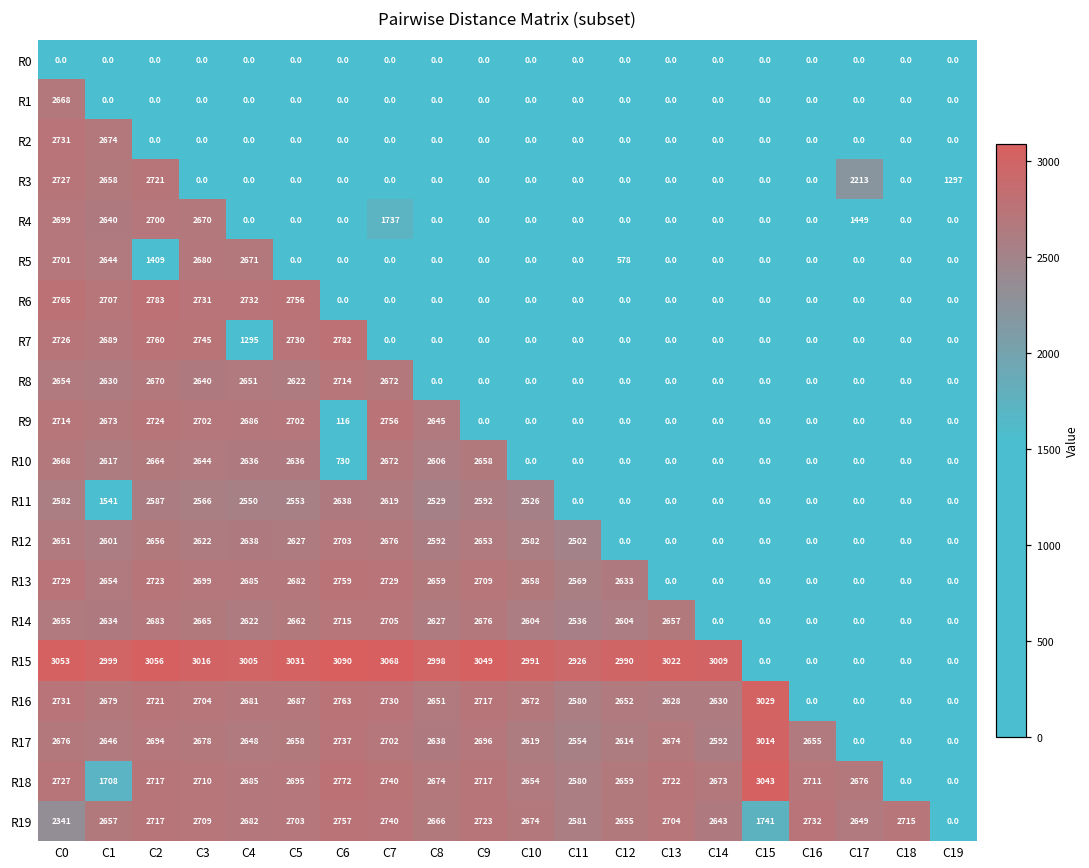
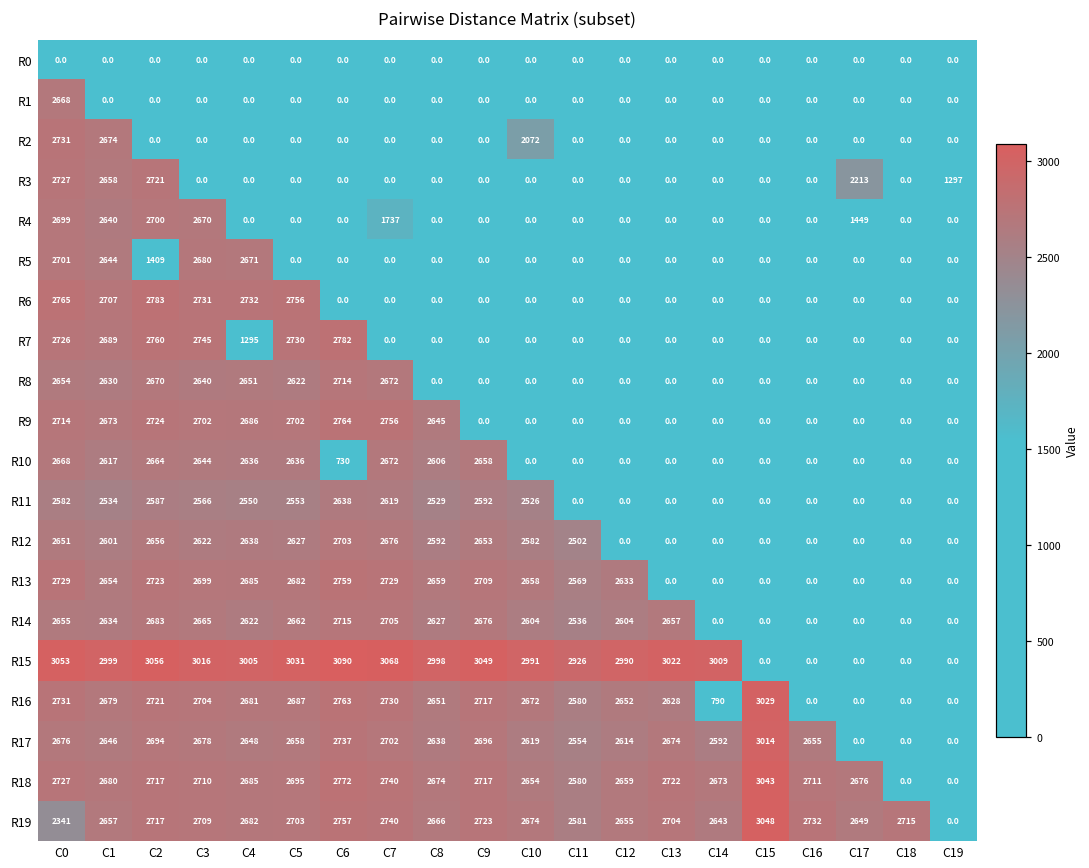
R2, C10: 0.0 -> 2072
R5, C12: 578 -> 0.0
R9, C6: 116 -> 2764
R11, C1: 1541 -> 2534
R16, C14: 2630 -> 790
R18, C1: 1708 -> 2680
R19, C15: 1741 -> 3048
